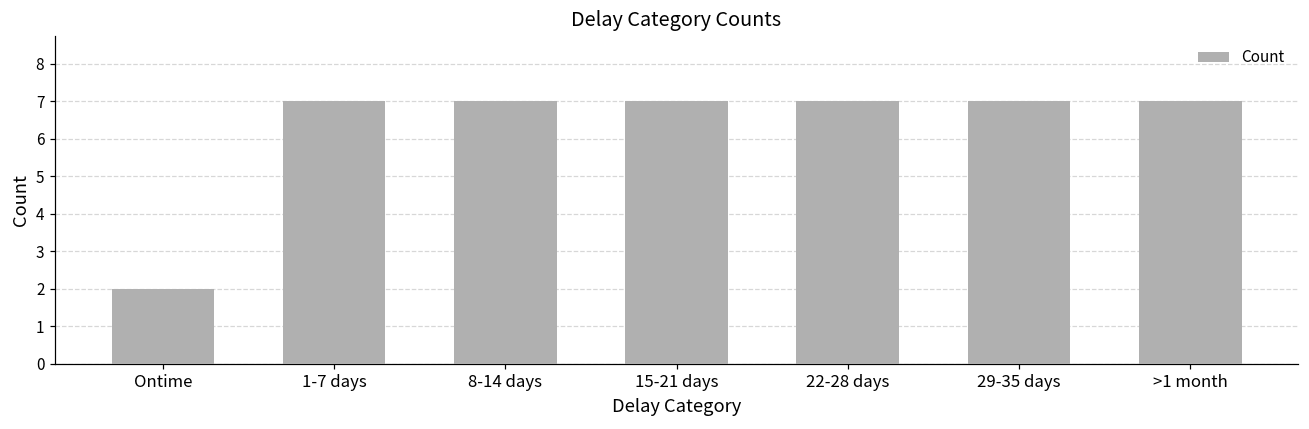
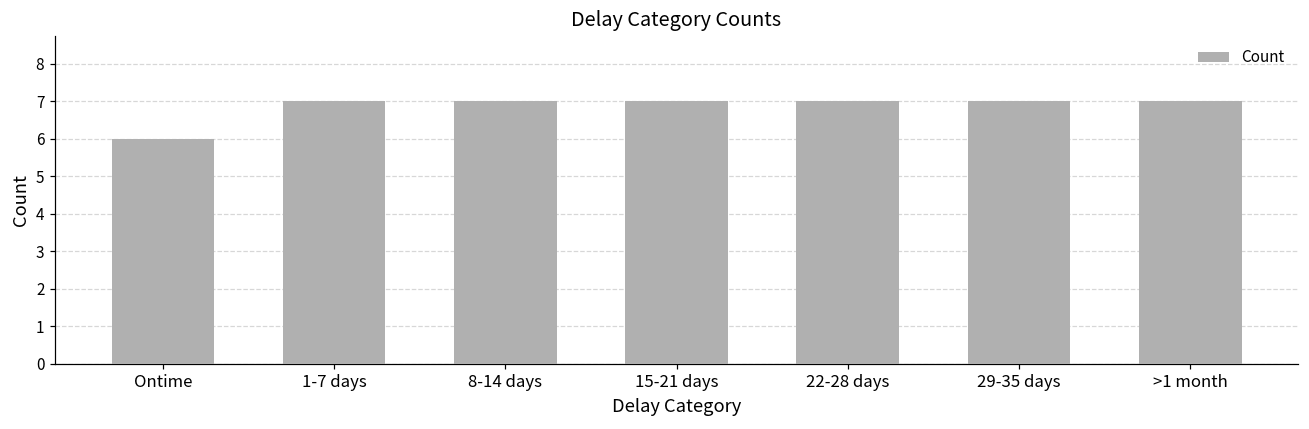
Ontime: 2 -> 6
